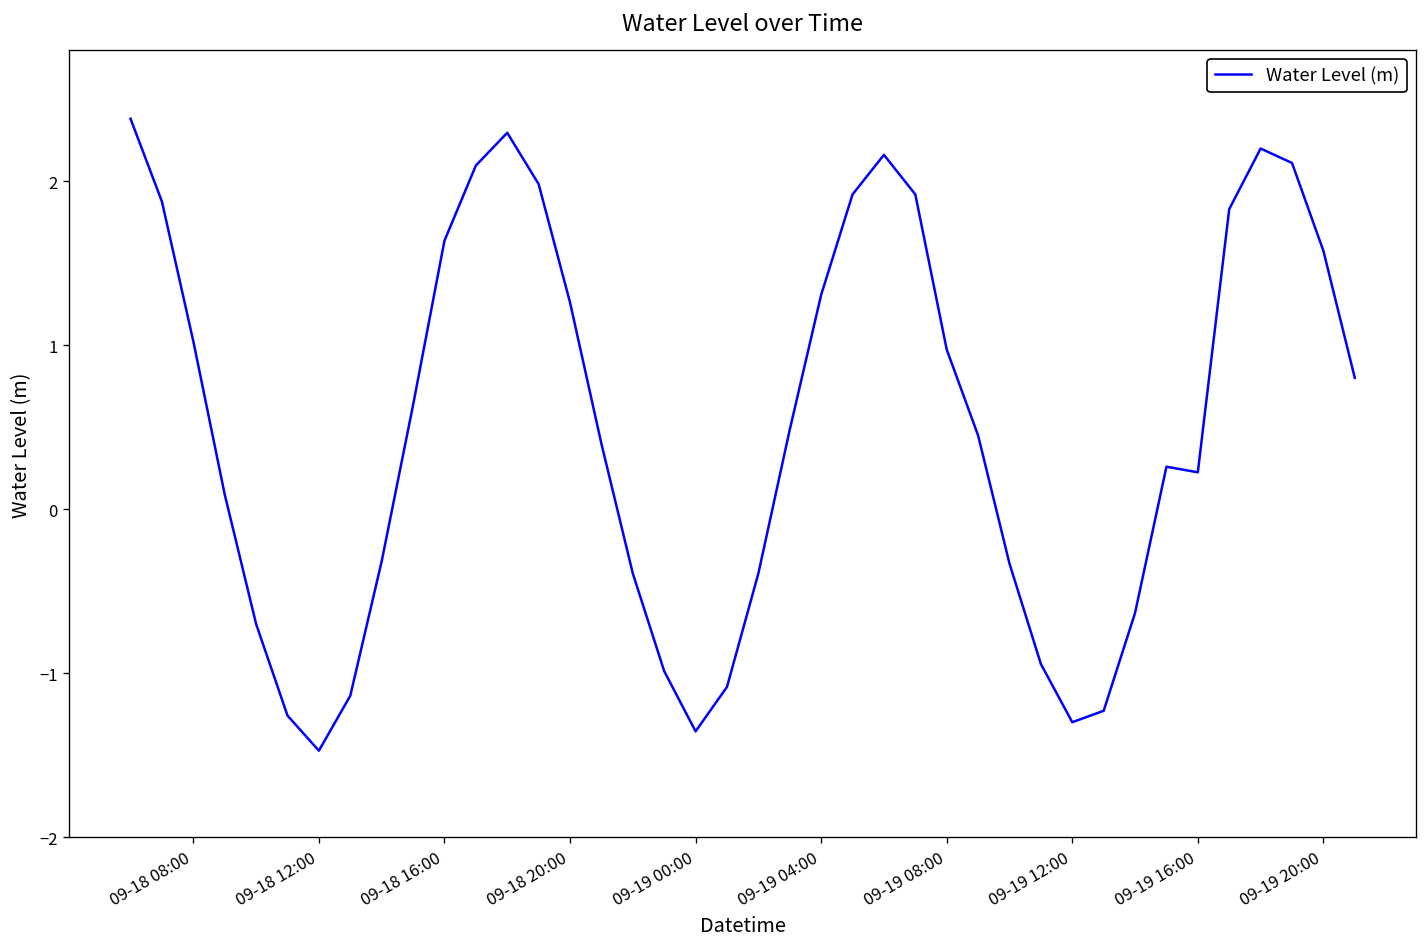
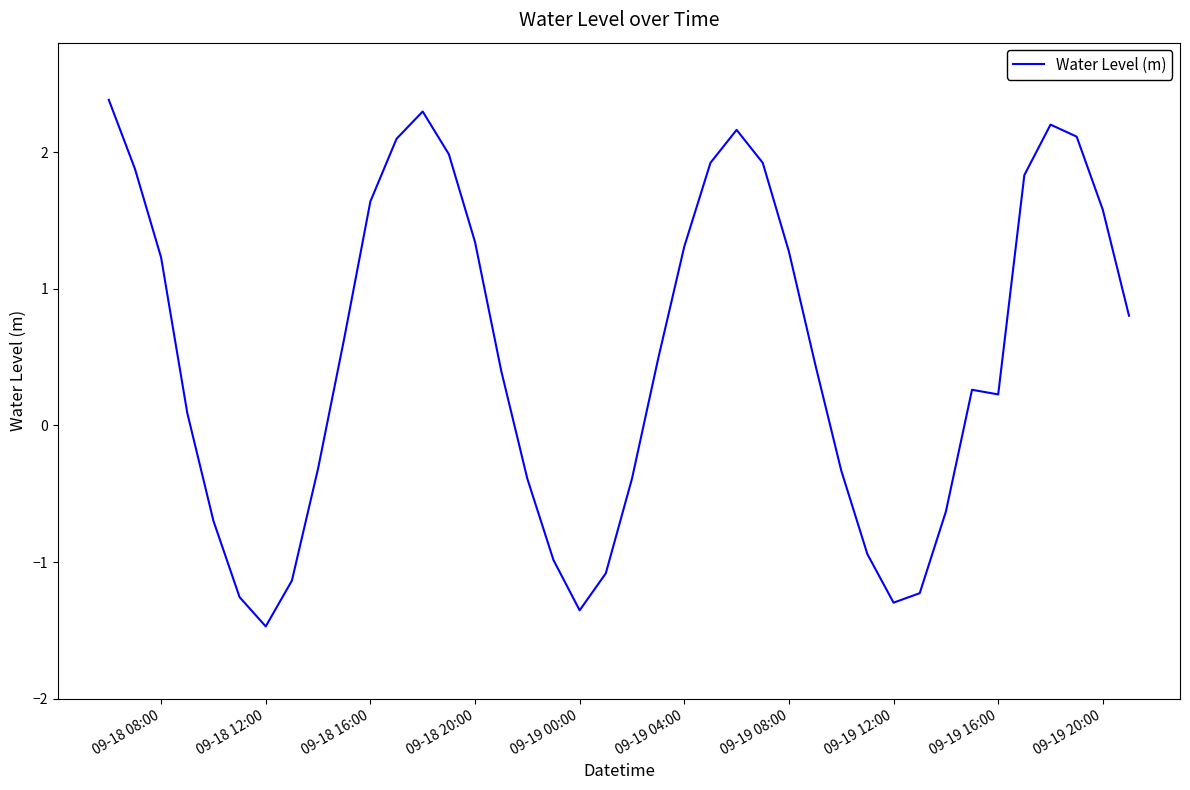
09-18 08:00: 1.03 -> 1.23
09-18 20:00: 1.26 -> 1.34
09-19 08:00: 0.98 -> 1.27
